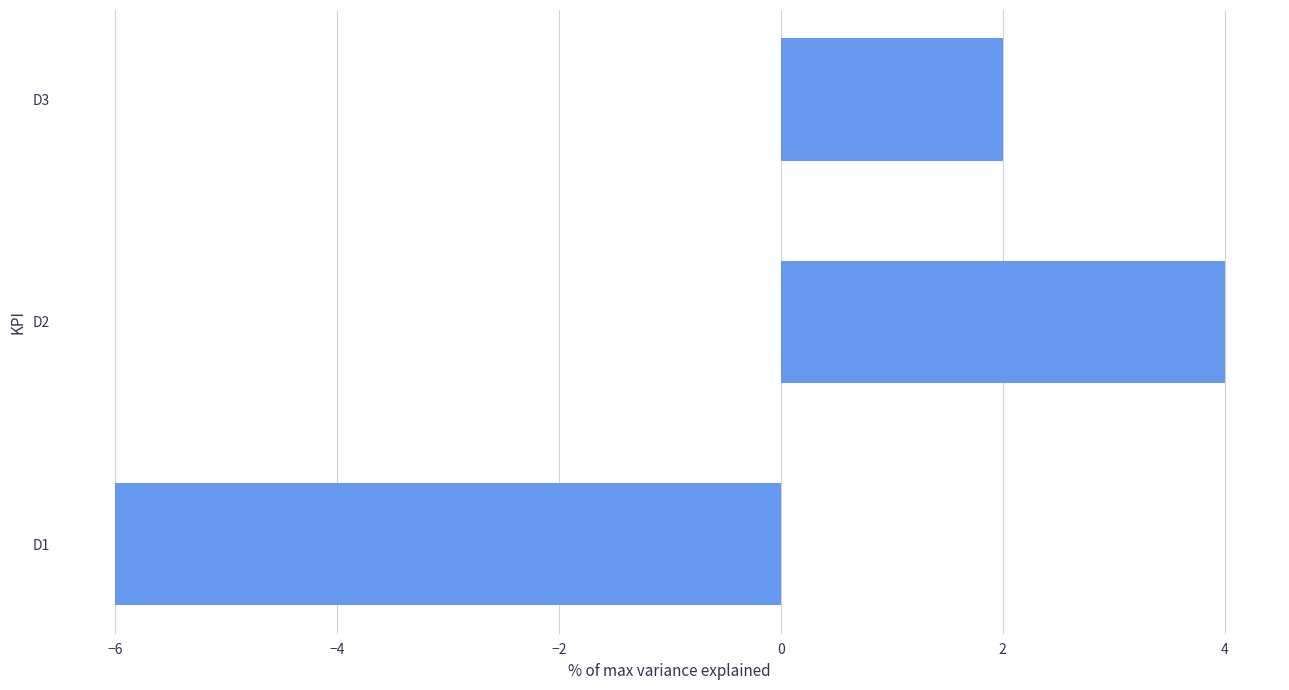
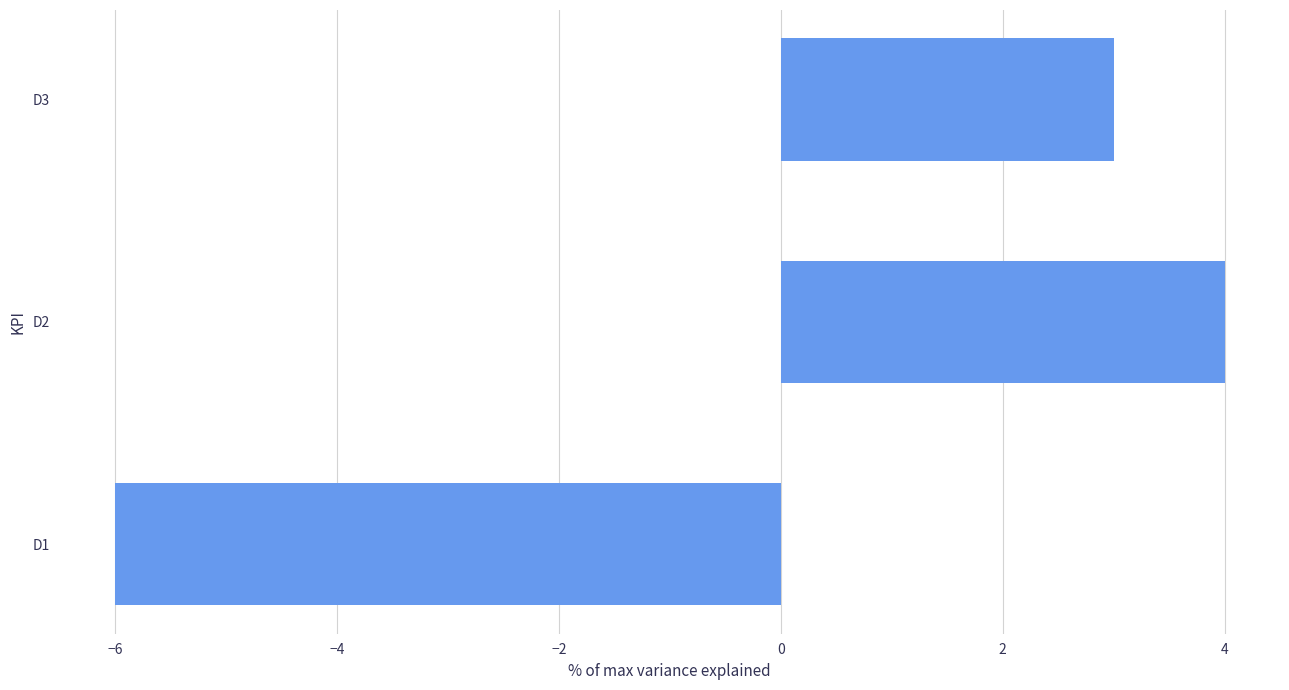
D3: 2 -> 3
